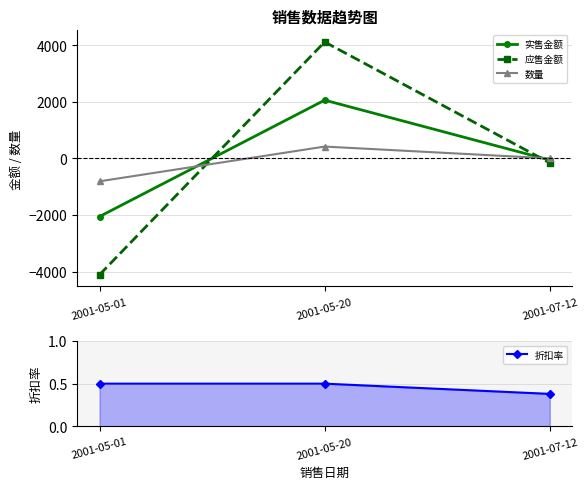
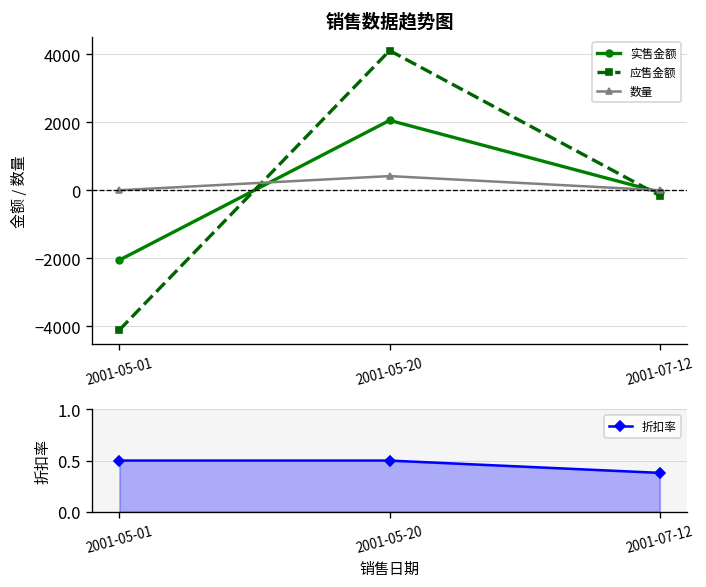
销售数据趋势图, 数量, 2001-05-01: -800 -> 0
